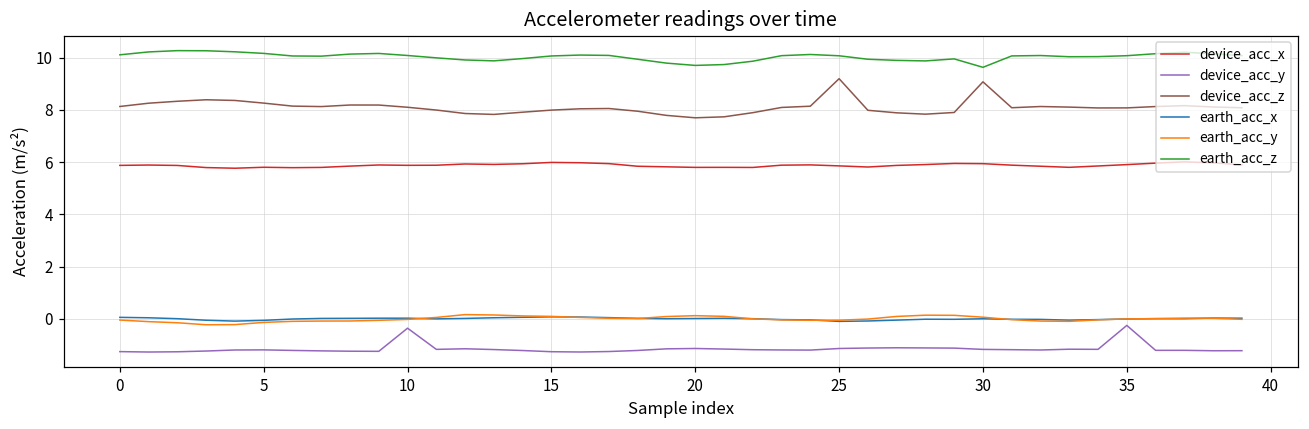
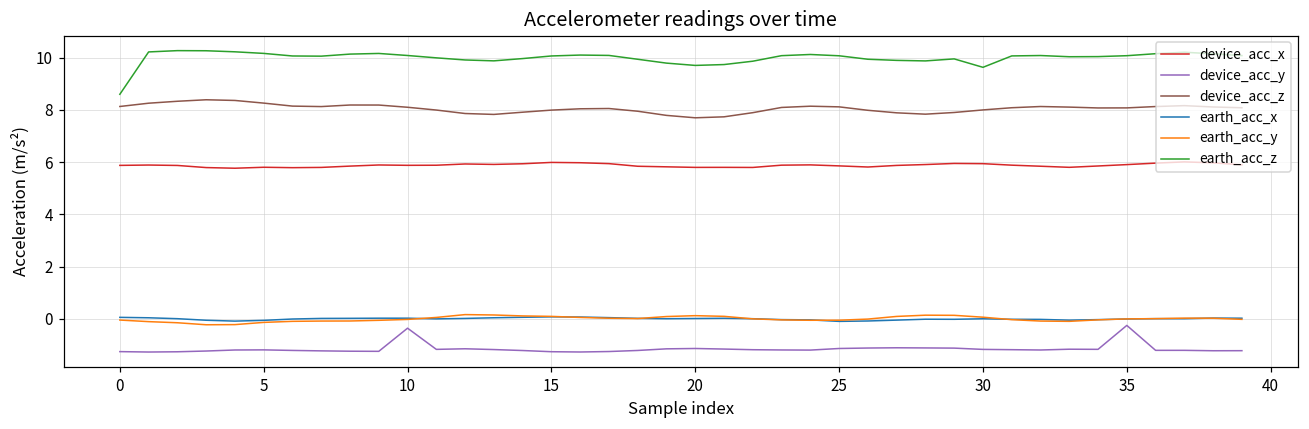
earth_acc_z, 0: 10.1 -> 8.6
device_acc_z, 25: 9.2 -> 8.1
device_acc_z, 30: 9.1 -> 8.0
